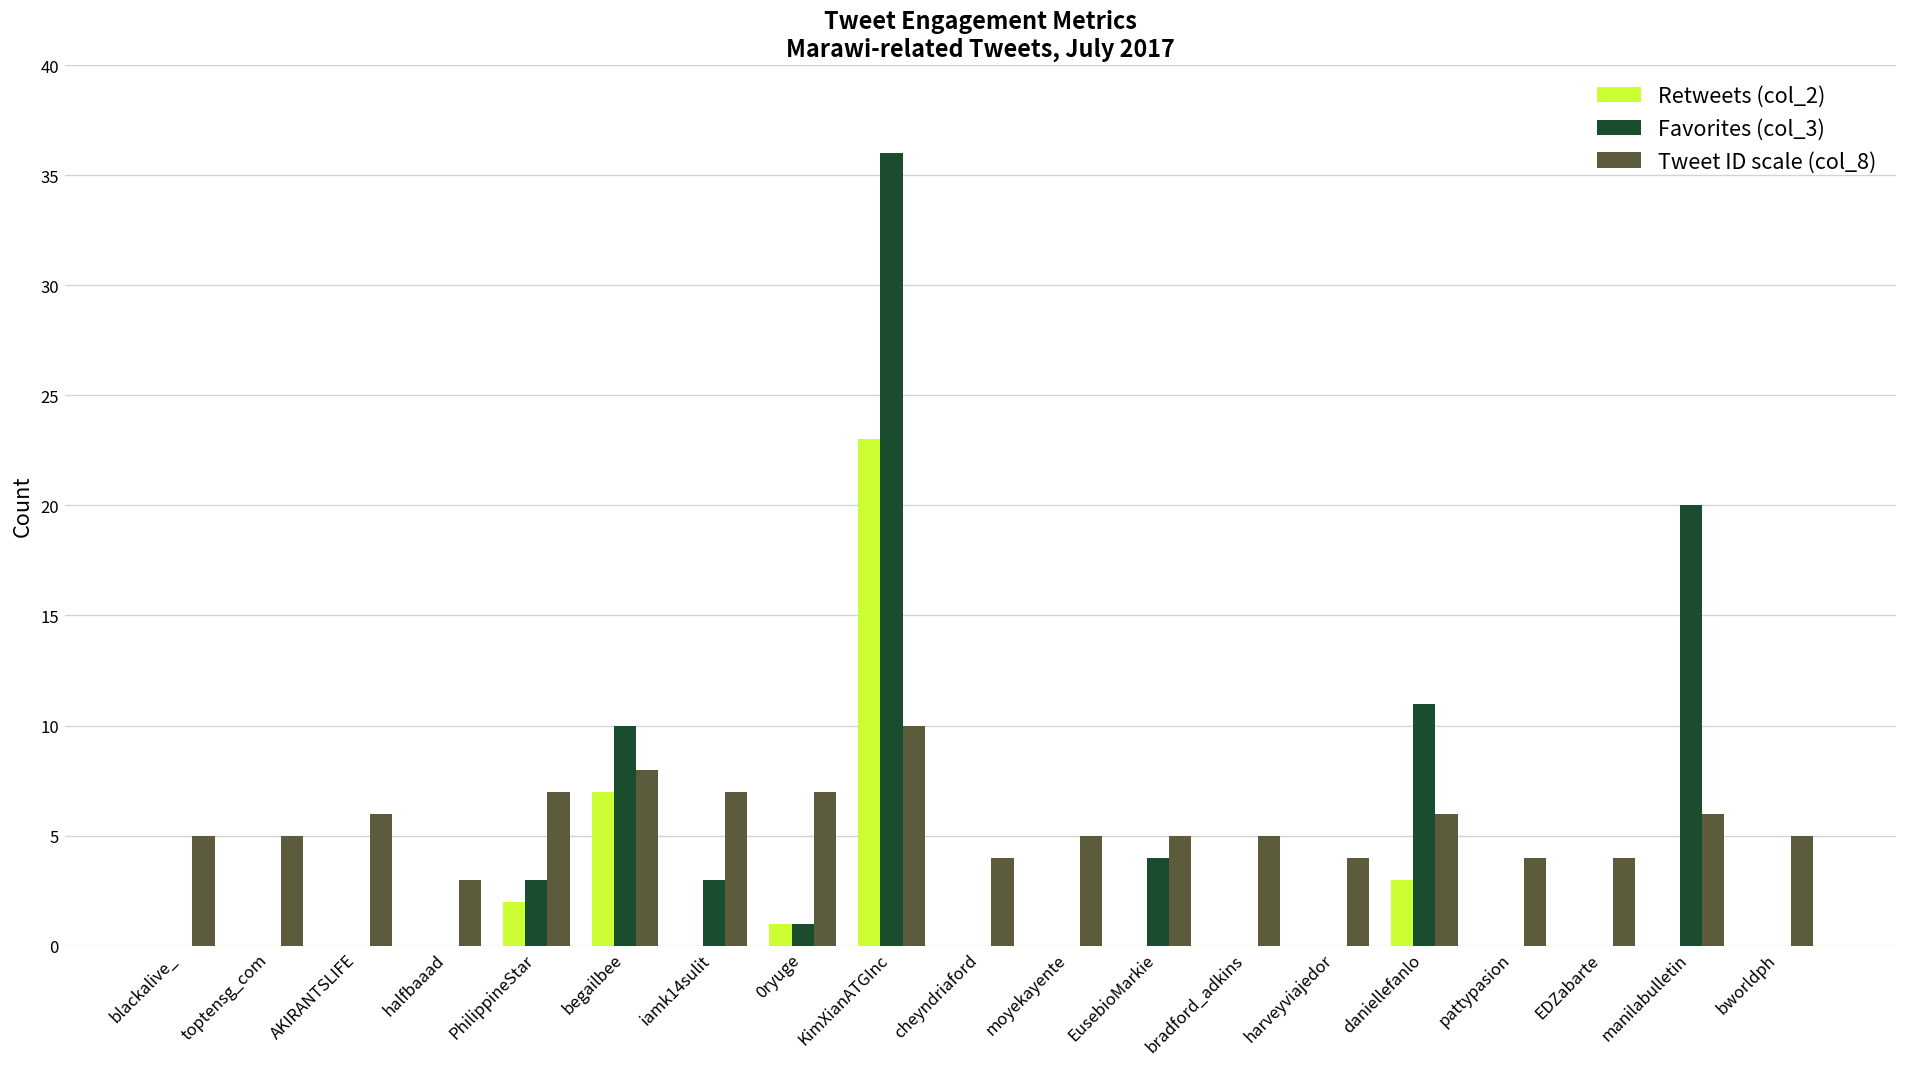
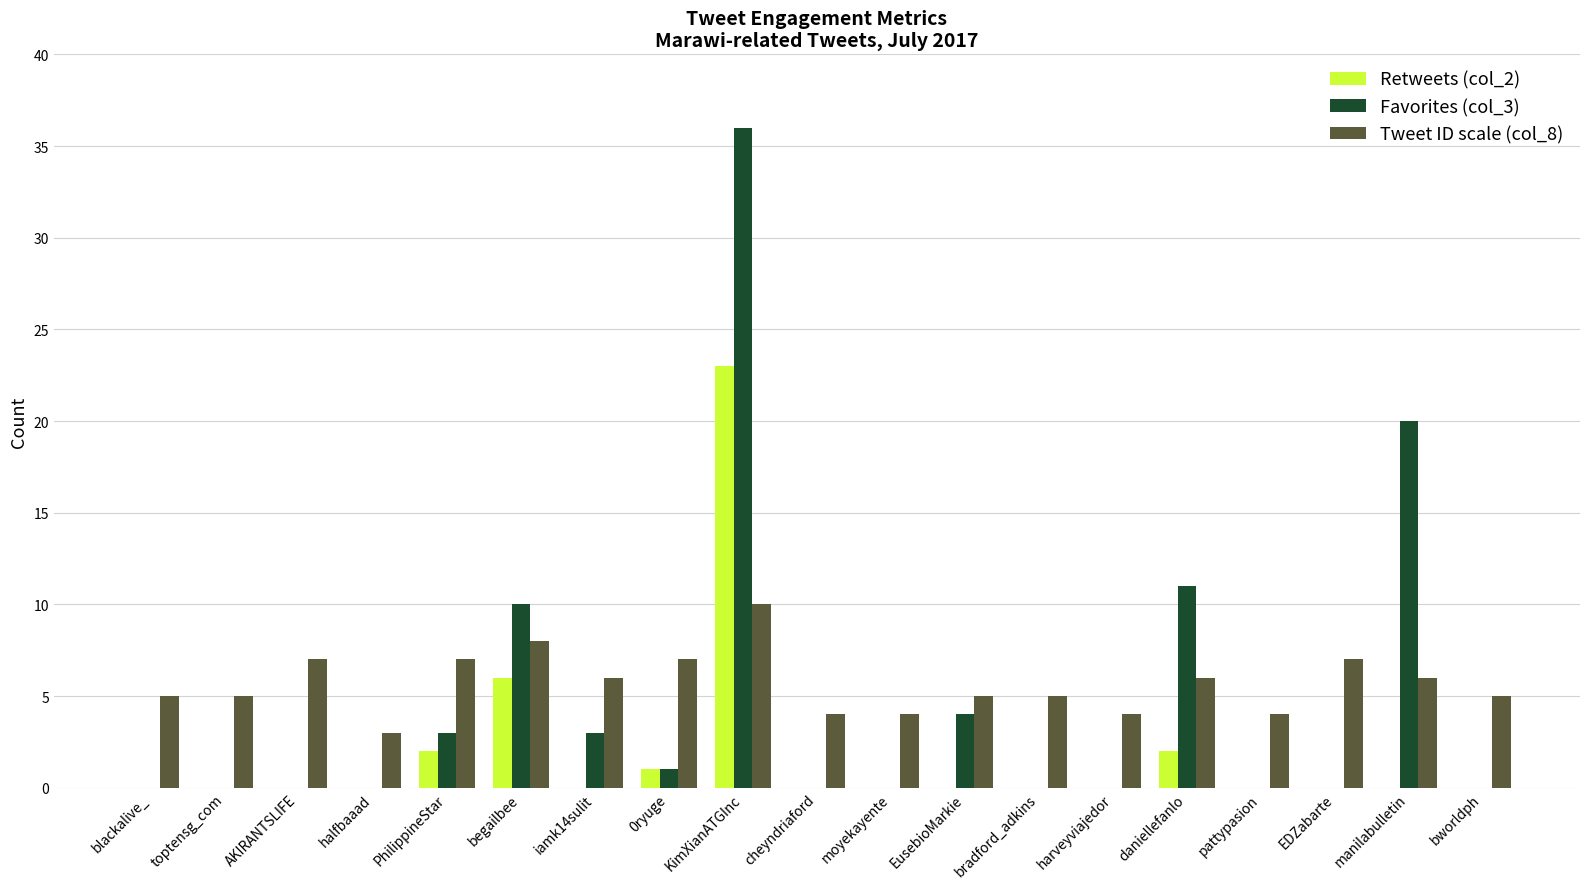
Tweet ID scale (col_8), AKIRANTSLIFE: 6 -> 7
Retweets (col_2), begailbee: 7 -> 6
Tweet ID scale (col_8), iamk14sulit: 7 -> 6
Tweet ID scale (col_8), moyekayente: 5 -> 4
Retweets (col_2), daniellefanlo: 3 -> 2
Tweet ID scale (col_8), EDZabarte: 4 -> 7
